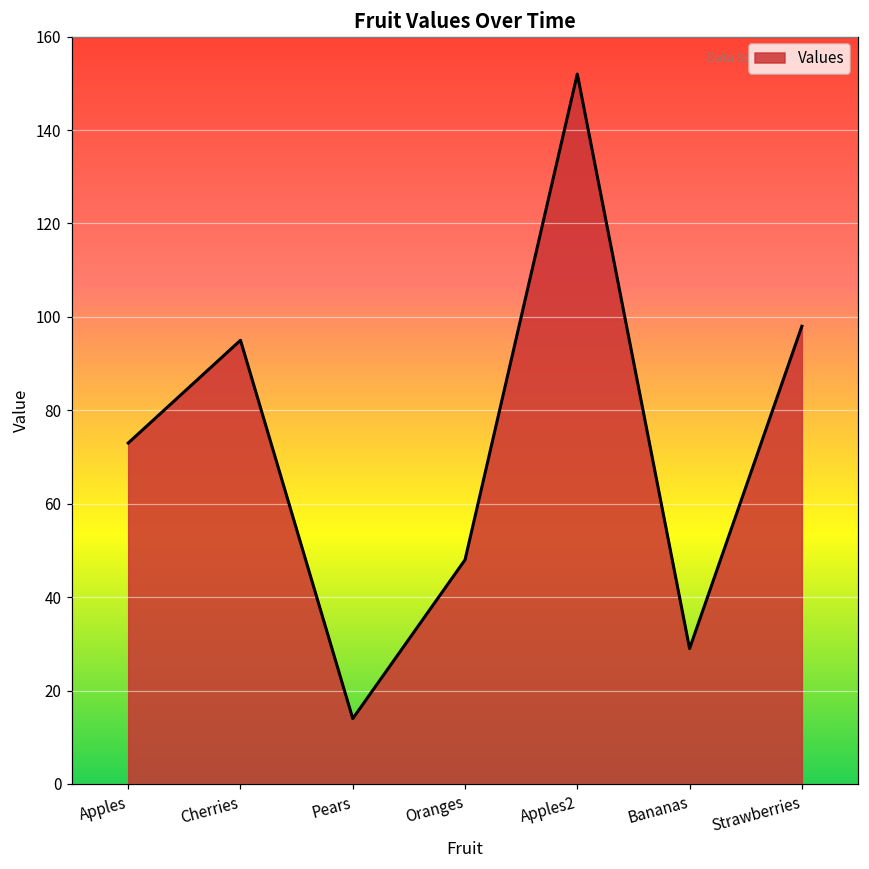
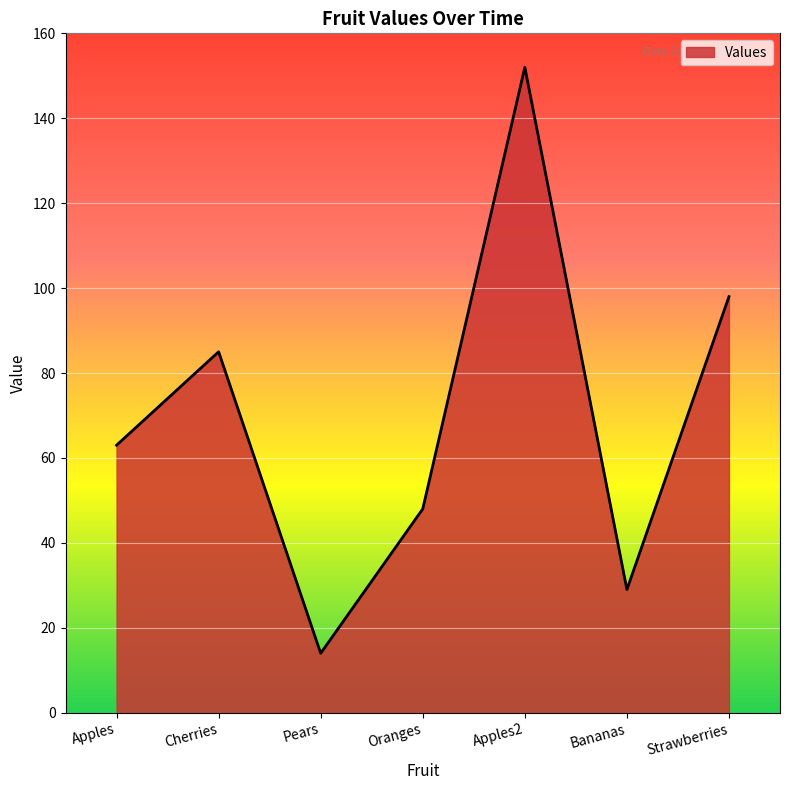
Apples: 73 -> 63
Cherries: 95 -> 85
